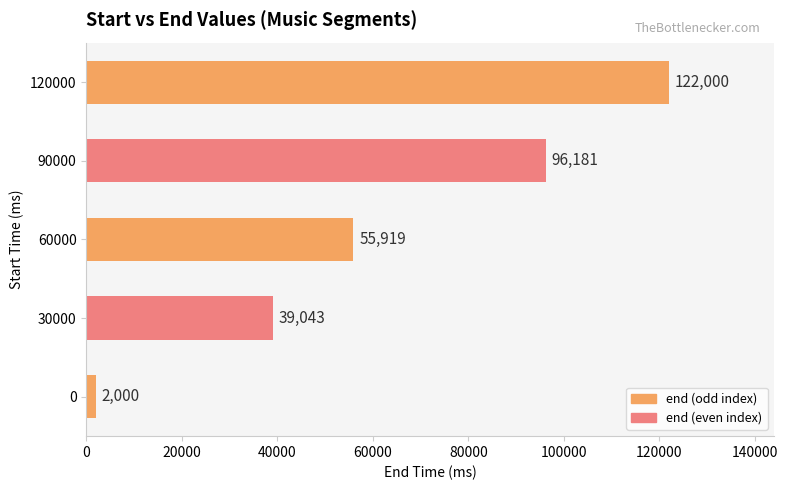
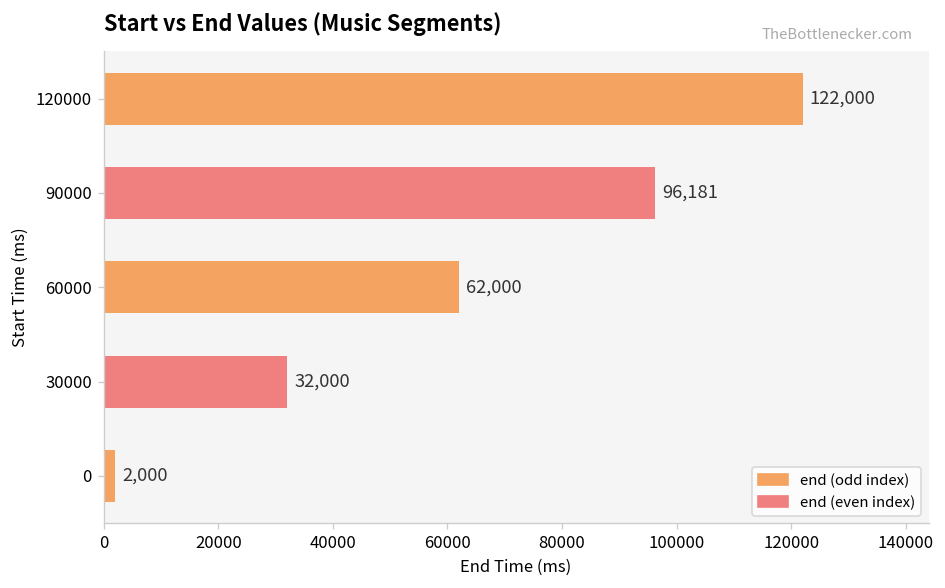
60000: 55,919 -> 62,000
30000: 39,043 -> 32,000
